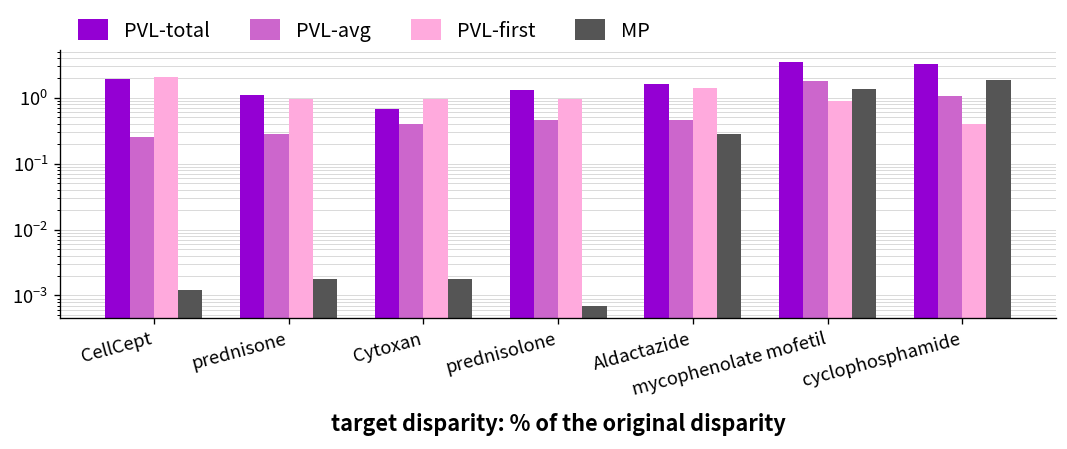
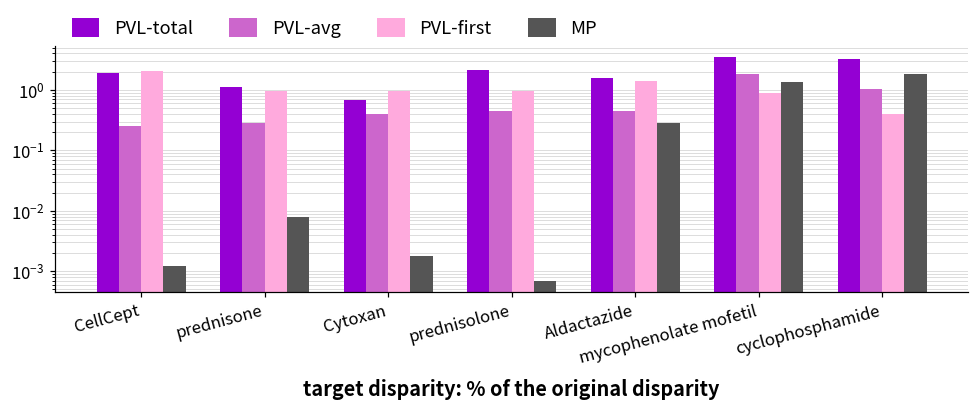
MP, prednisone: 0.0018 -> 0.008
PVL-total, prednisolone: 1.3 -> 2.1
